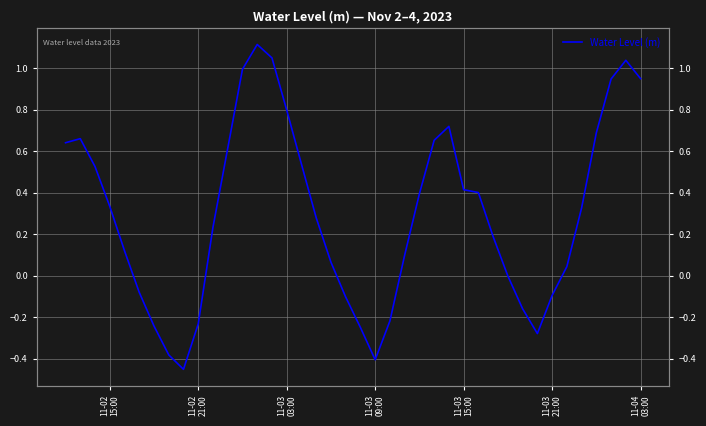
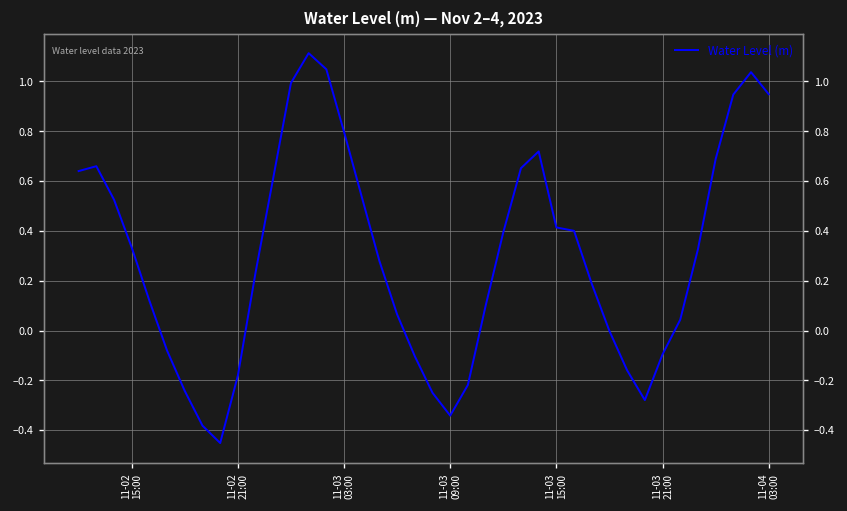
11-02 21:00: -0.23 -> -0.18
11-03 09:00: -0.41 -> -0.34
